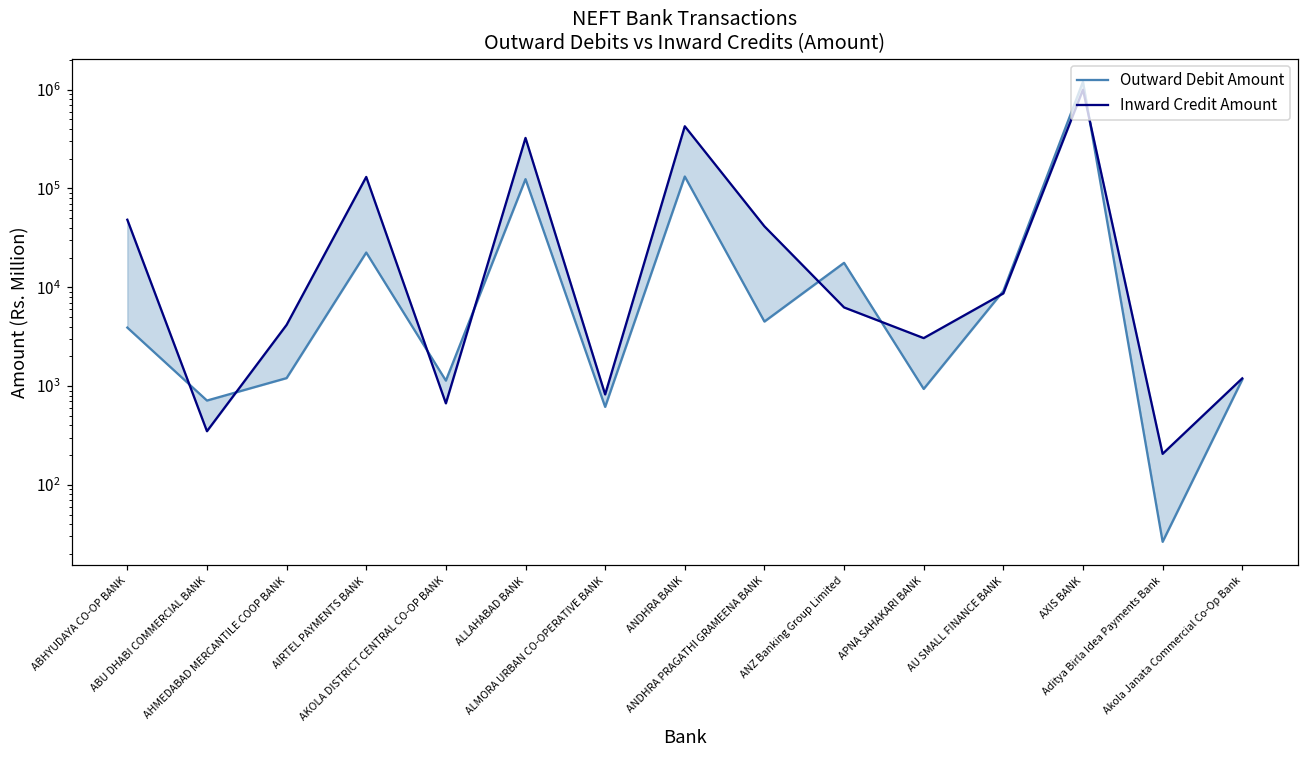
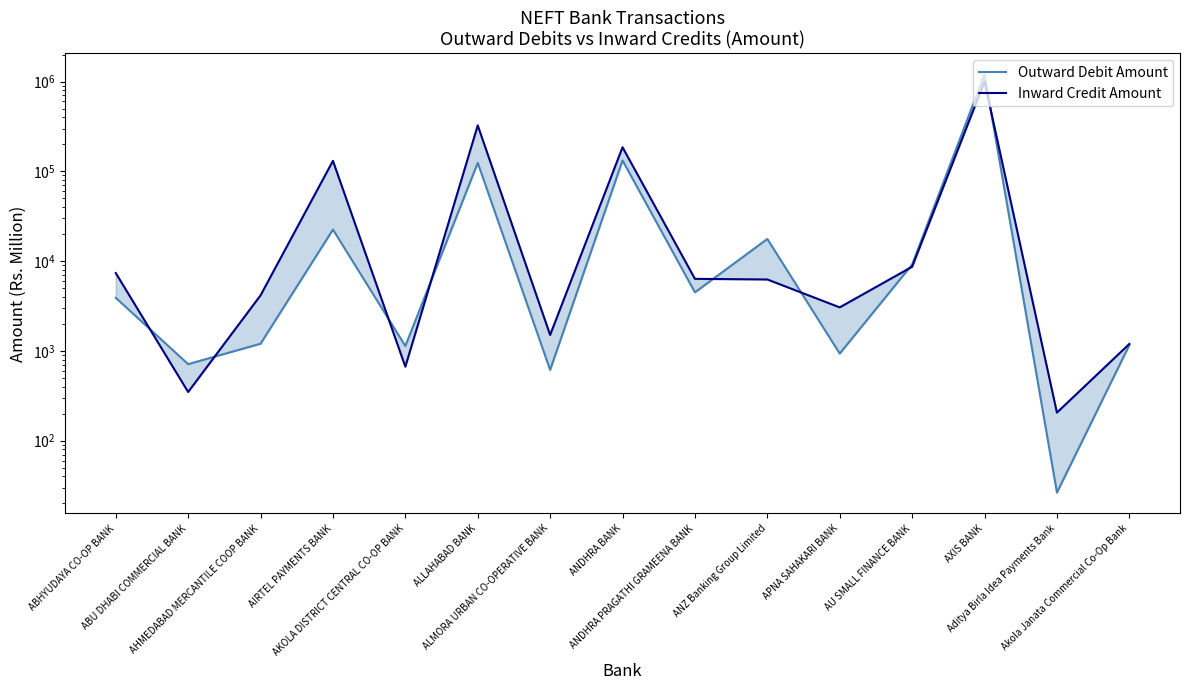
Inward Credit Amount, ABHYUDAYA CO-OP BANK: 50000 -> 7000
Inward Credit Amount, ALMORA URBAN CO-OPERATIVE BANK: 800 -> 1500
Inward Credit Amount, ANDHRA BANK: 400000 -> 190000
Inward Credit Amount, ANDHRA PRAGATHI GRAMEENA BANK: 40000 -> 6000
